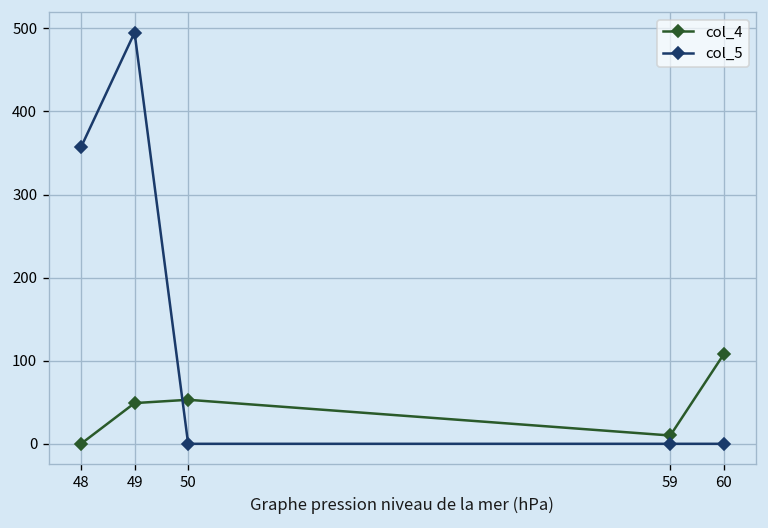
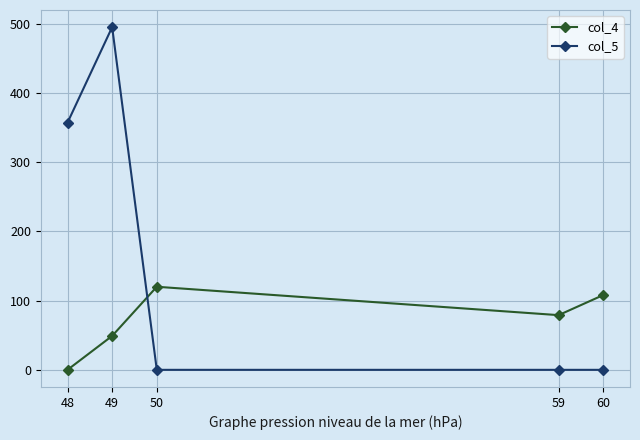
col_4, 50: 50 -> 120
col_4, 59: 10 -> 80
